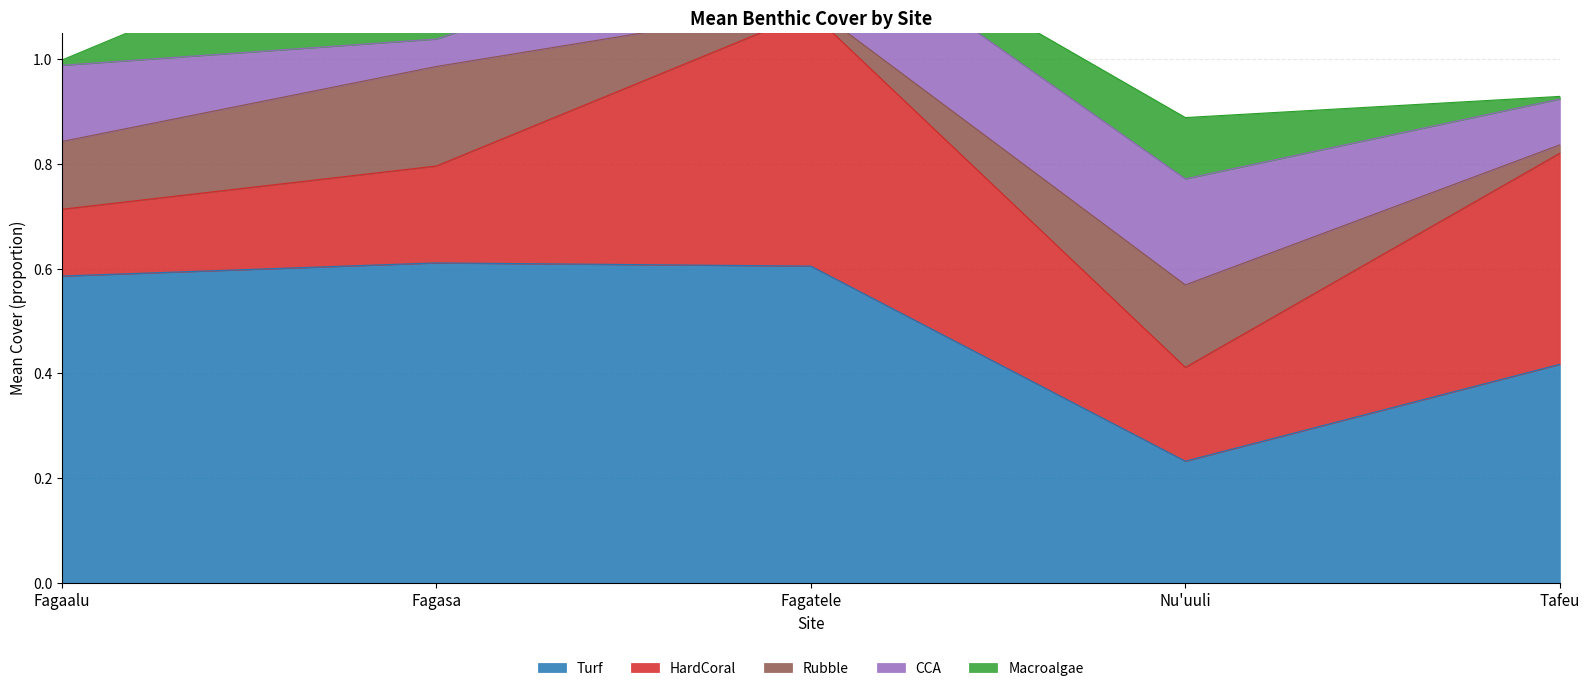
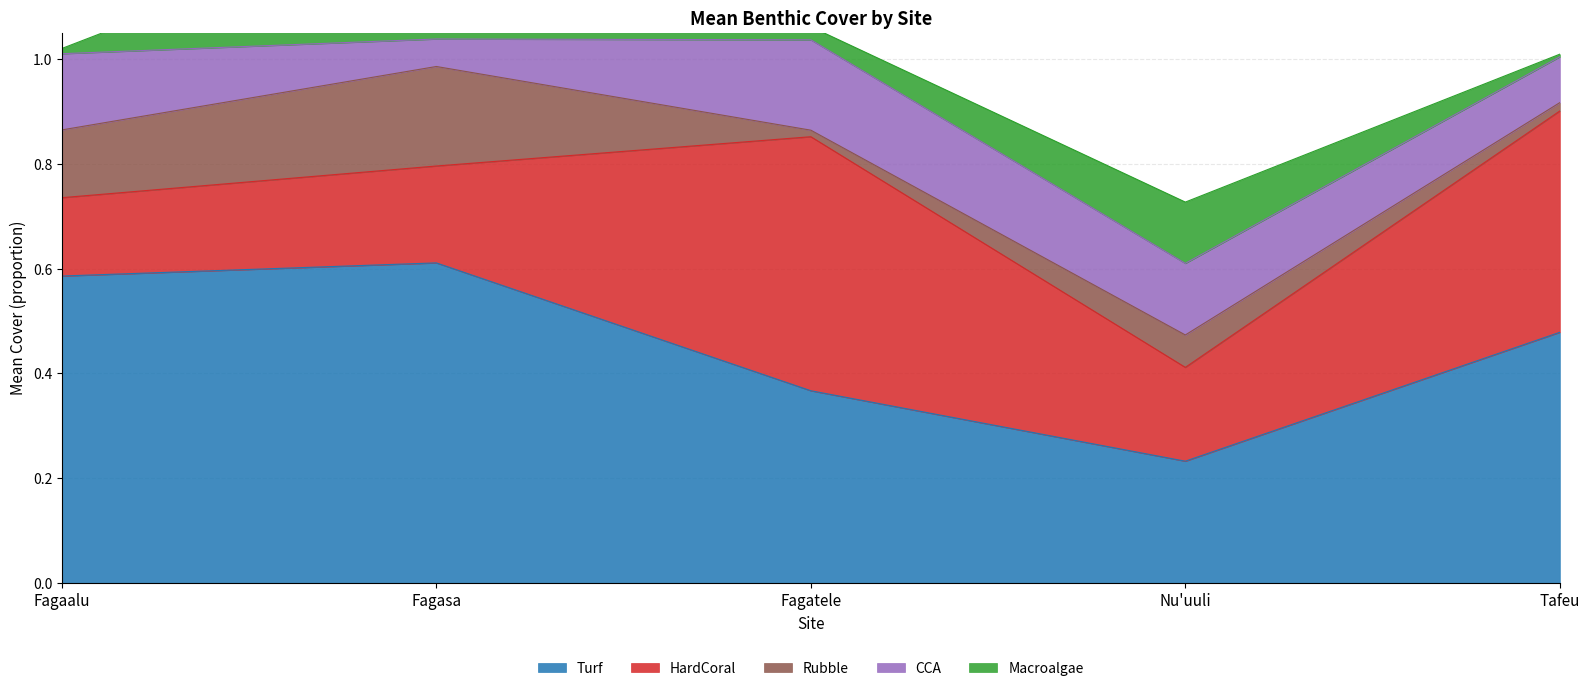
HardCoral, Fagaalu: 0.13 -> 0.15
Turf, Fagatele: 0.61 -> 0.37
Rubble, Nu'uuli: 0.16 -> 0.06
CCA, Nu'uuli: 0.20 -> 0.14
Turf, Tafeu: 0.42 -> 0.48
HardCoral, Tafeu: 0.40 -> 0.42
